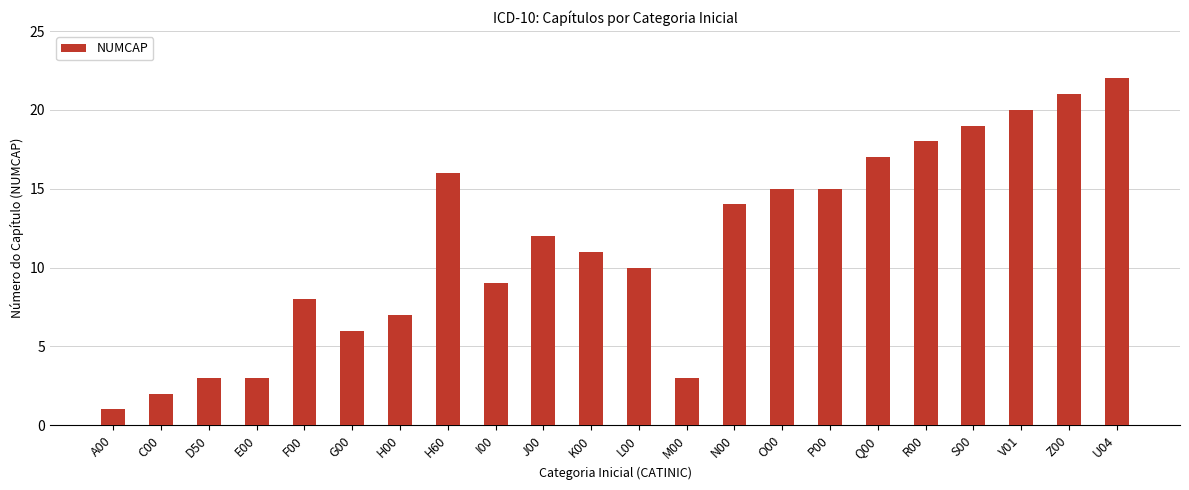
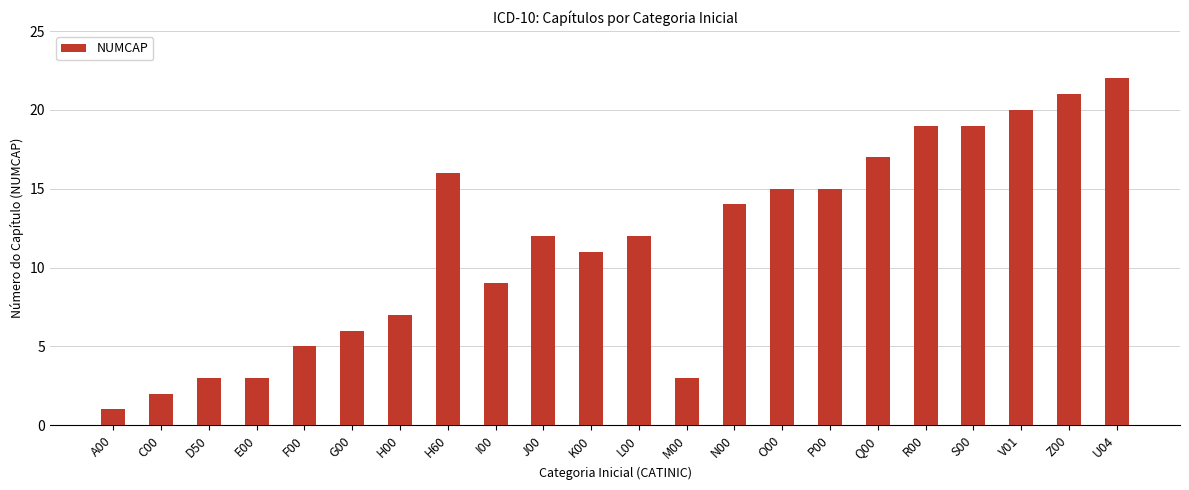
F00: 8 -> 5
L00: 10 -> 12
R00: 18 -> 19
